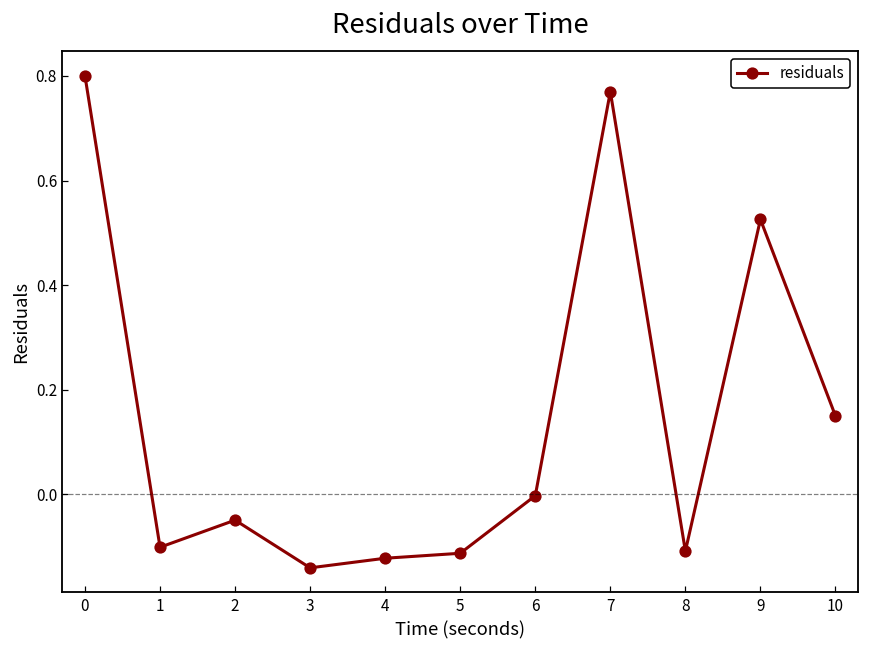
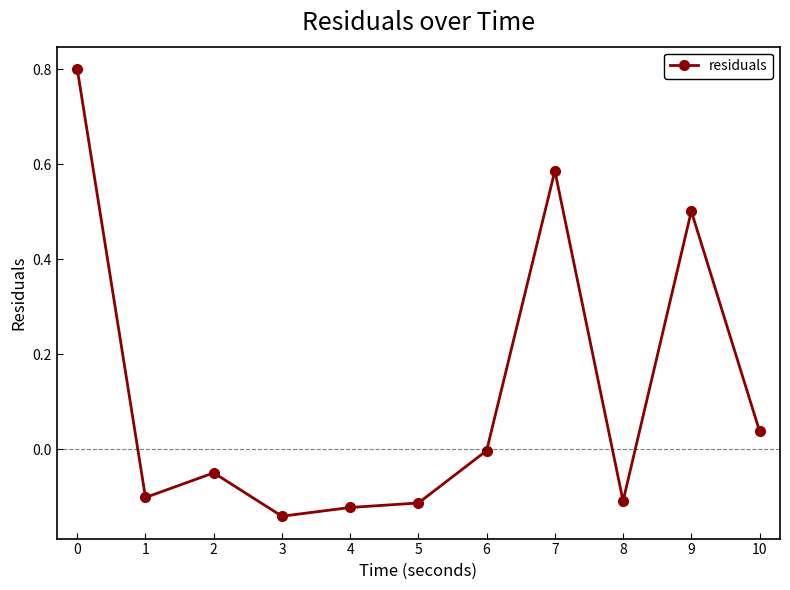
7: 0.77 -> 0.59
9: 0.53 -> 0.50
10: 0.15 -> 0.04
